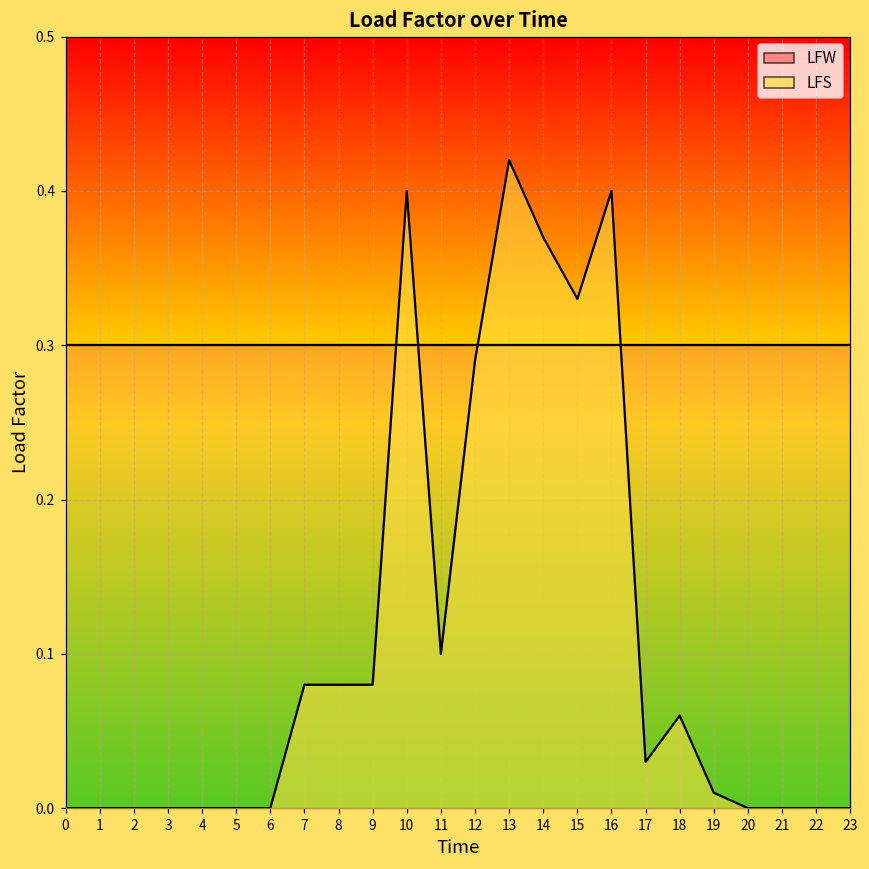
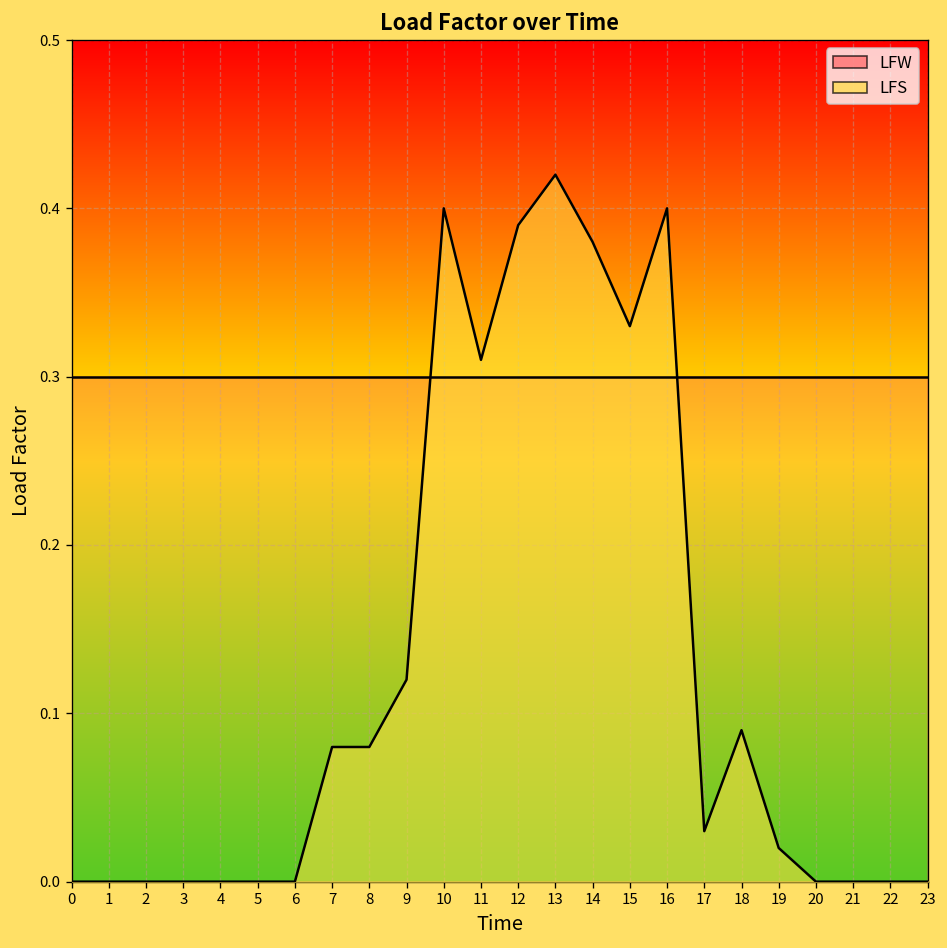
LFS, 9: 0.08 -> 0.12
LFS, 11: 0.10 -> 0.31
LFS, 12: 0.29 -> 0.39
LFS, 14: 0.37 -> 0.38
LFS, 18: 0.06 -> 0.09
LFS, 19: 0.01 -> 0.02
